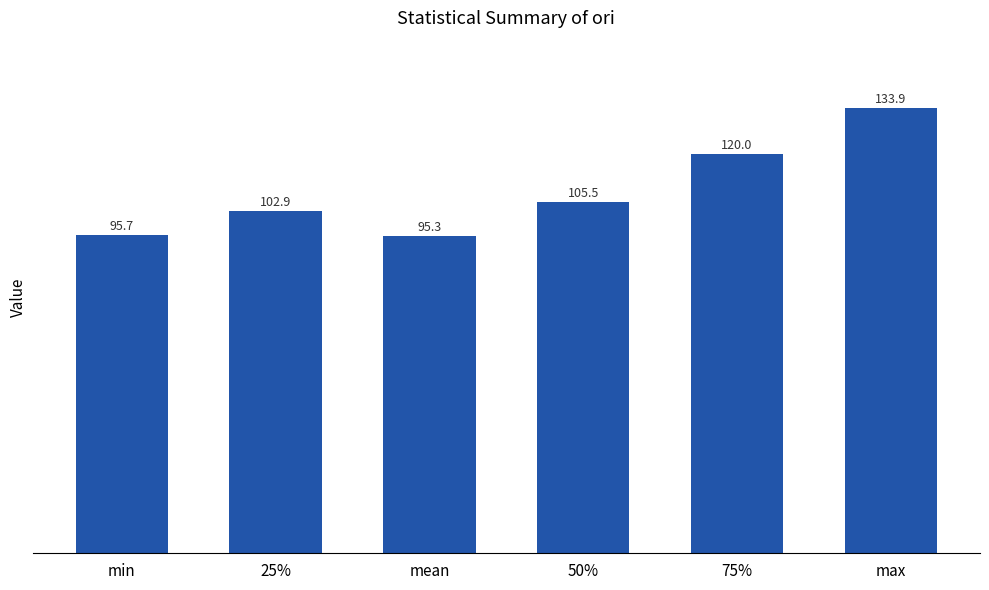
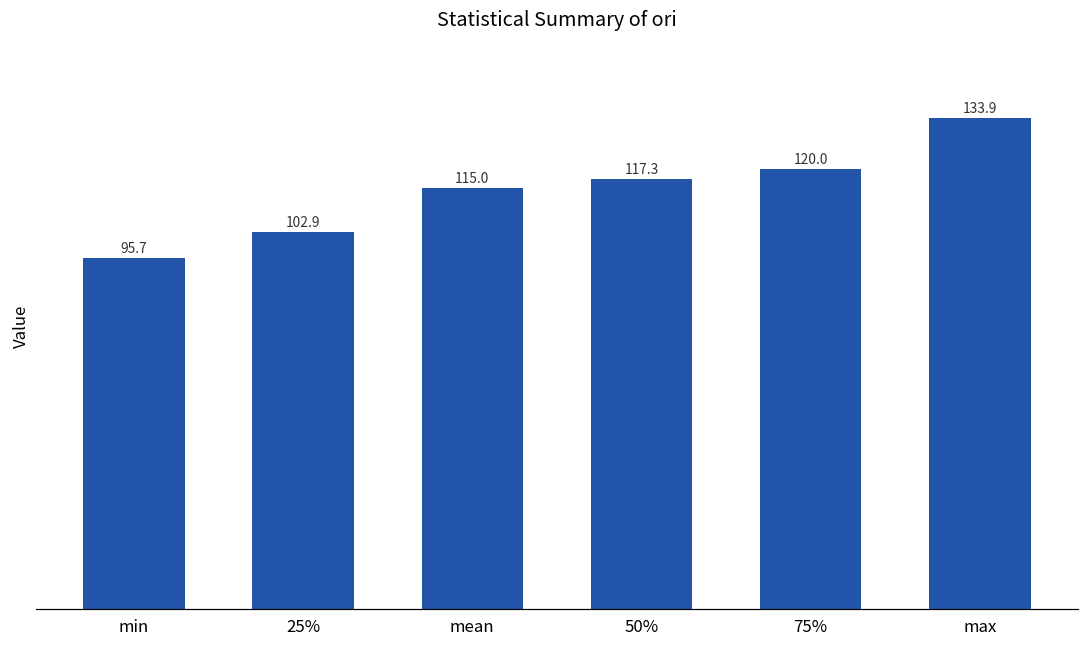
mean: 95.3 -> 115.0
50%: 105.5 -> 117.3
